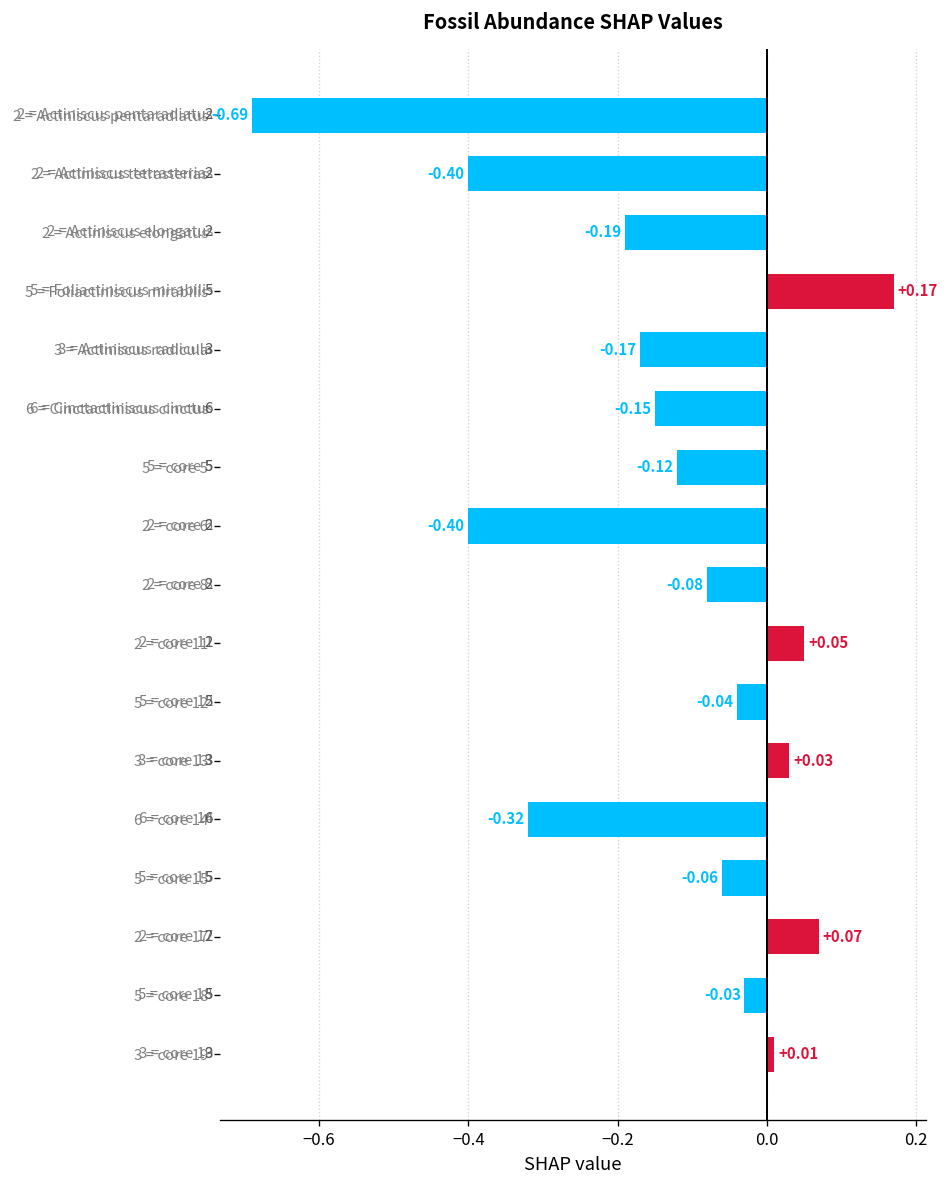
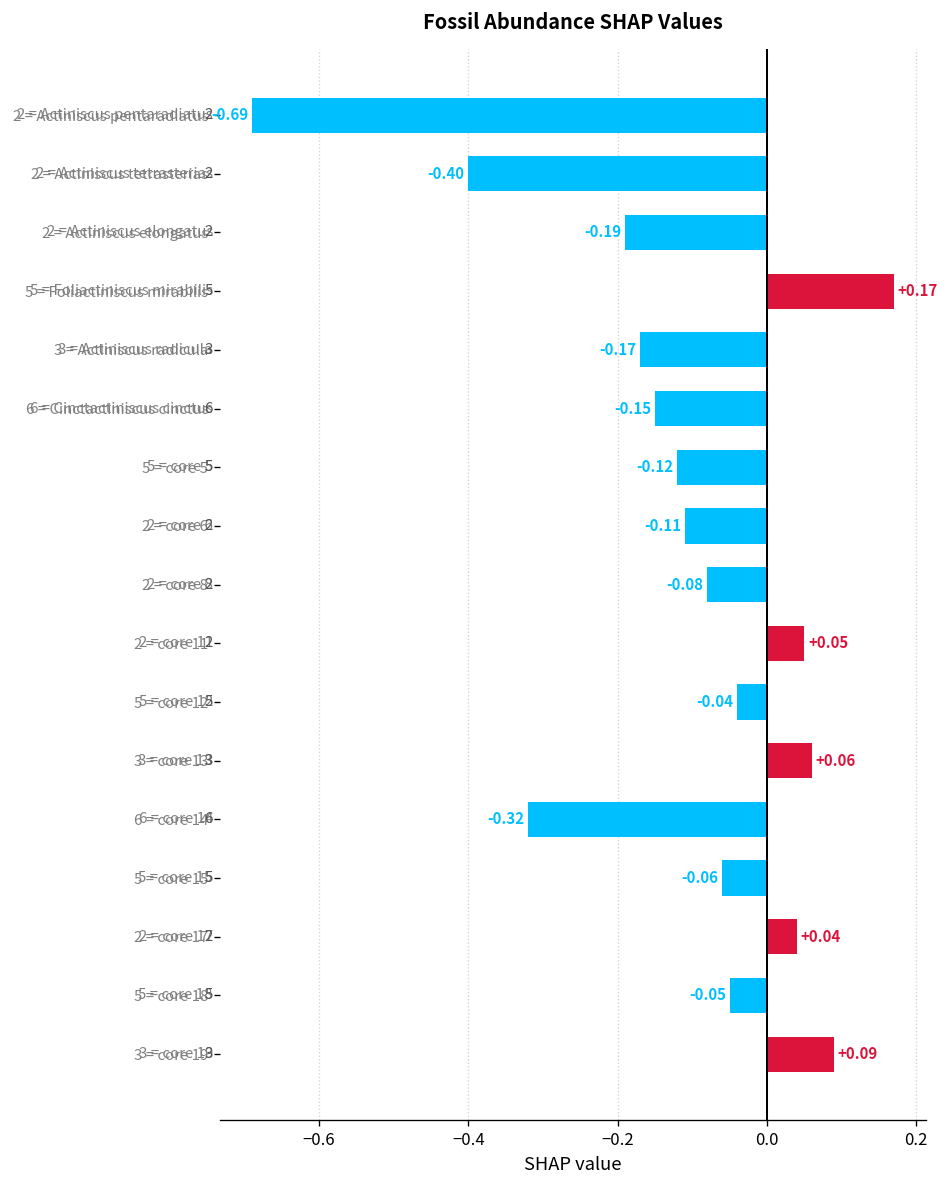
2 = core 6: -0.40 -> -0.11
3 = core 13: +0.03 -> +0.06
2 = core 17: +0.07 -> +0.04
5 = core 18: -0.03 -> -0.05
3 = core 19: +0.01 -> +0.09
